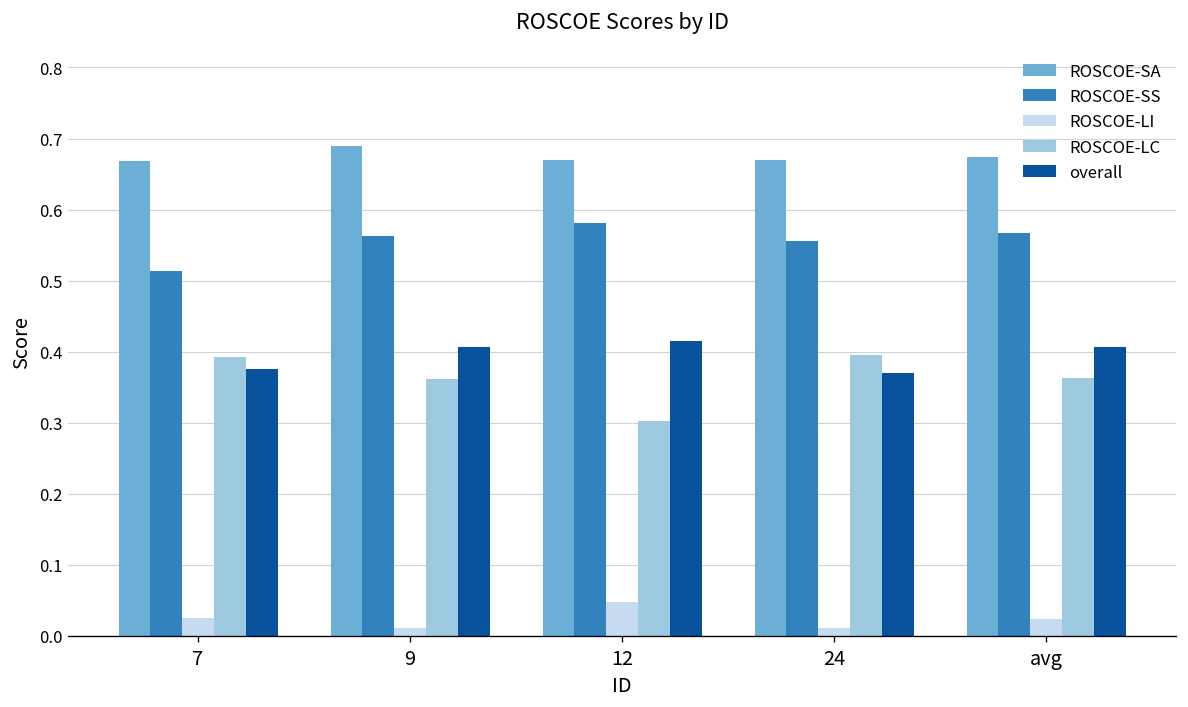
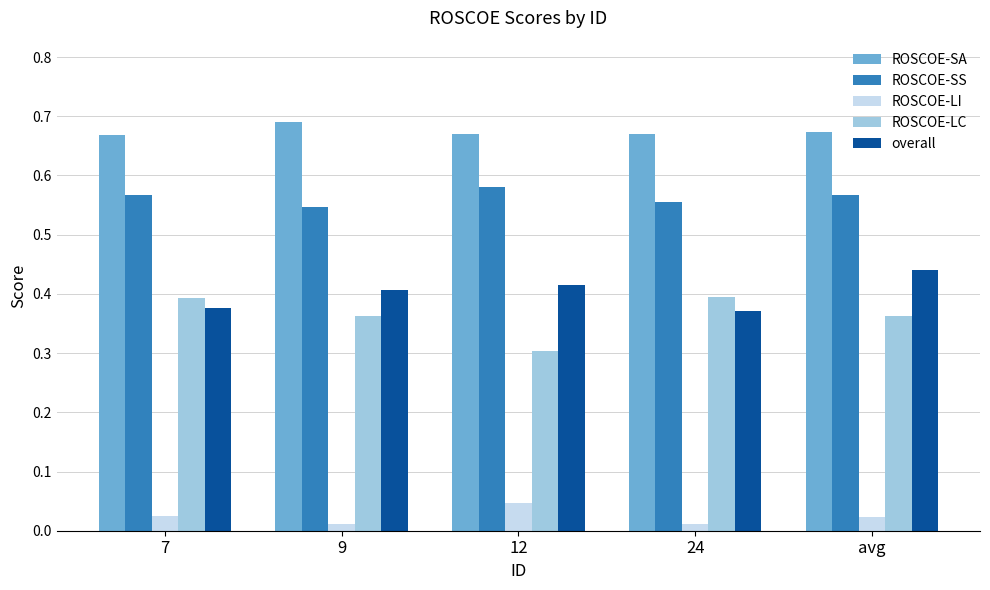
ROSCOE-SS, 7: 0.51 -> 0.57
ROSCOE-SS, 9: 0.56 -> 0.55
overall, avg: 0.41 -> 0.44
